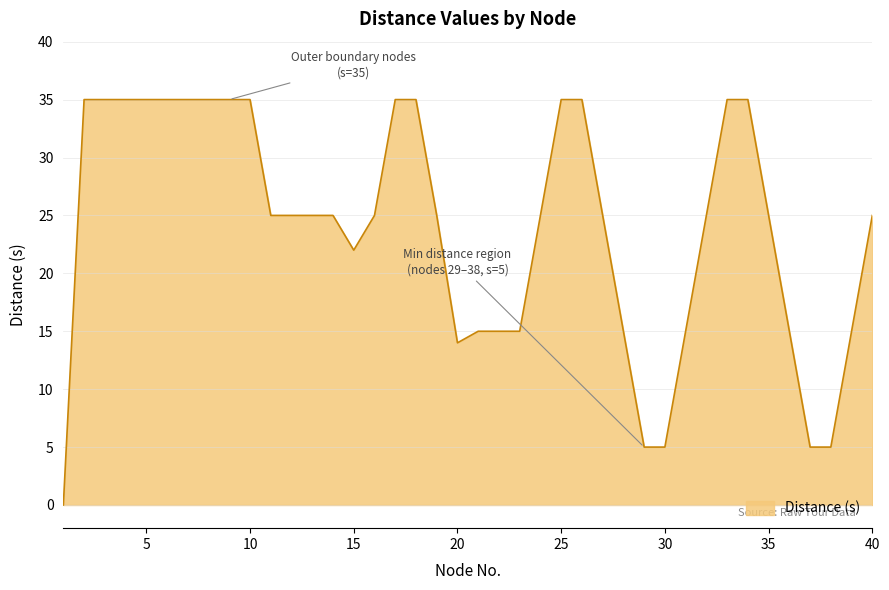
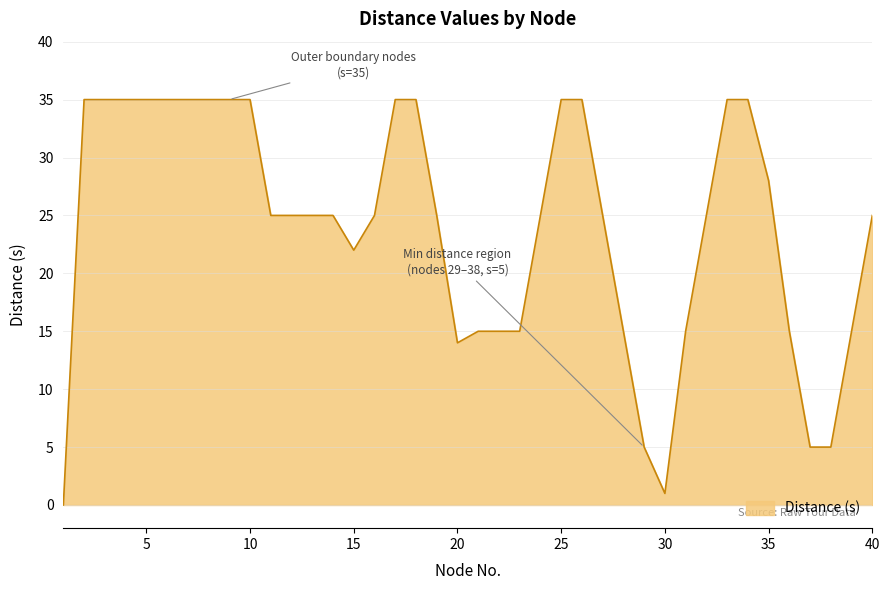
30: 5 -> 1
35: 25 -> 28
